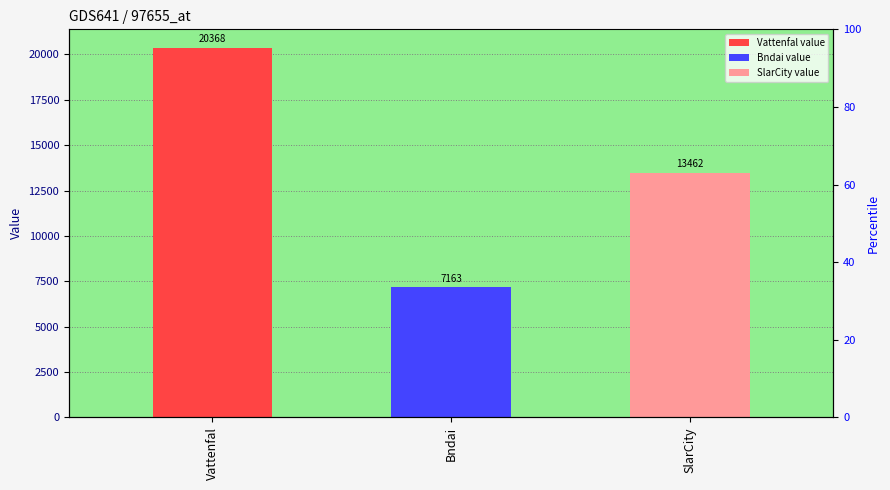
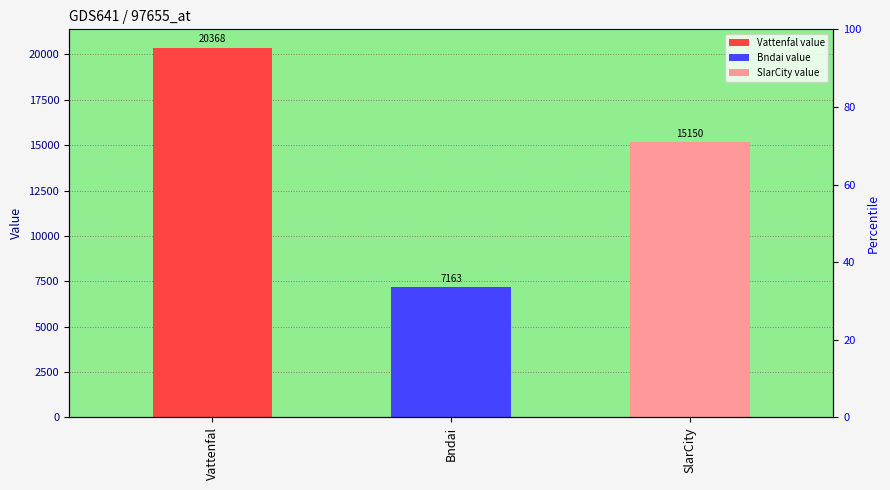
SlarCity: 13462 -> 15150
